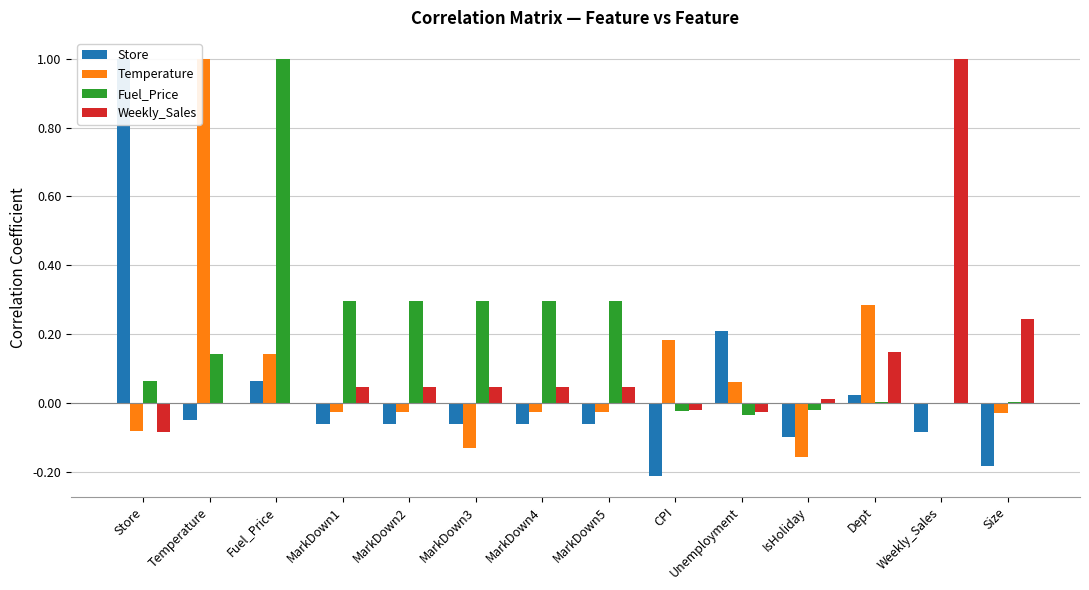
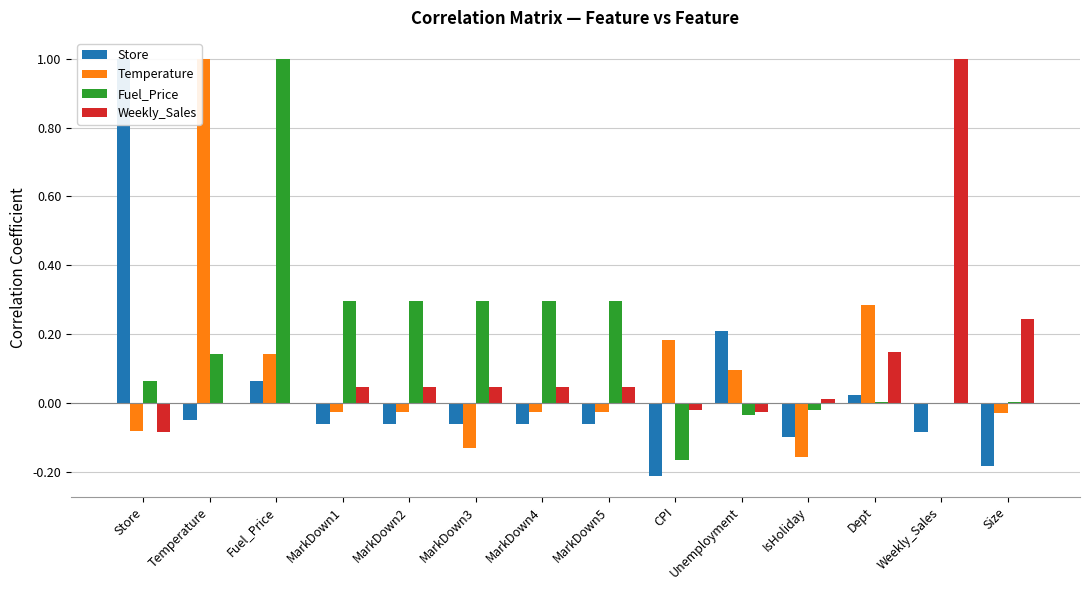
Fuel_Price, CPI: -0.02 -> -0.16
Temperature, Unemployment: 0.06 -> 0.10
